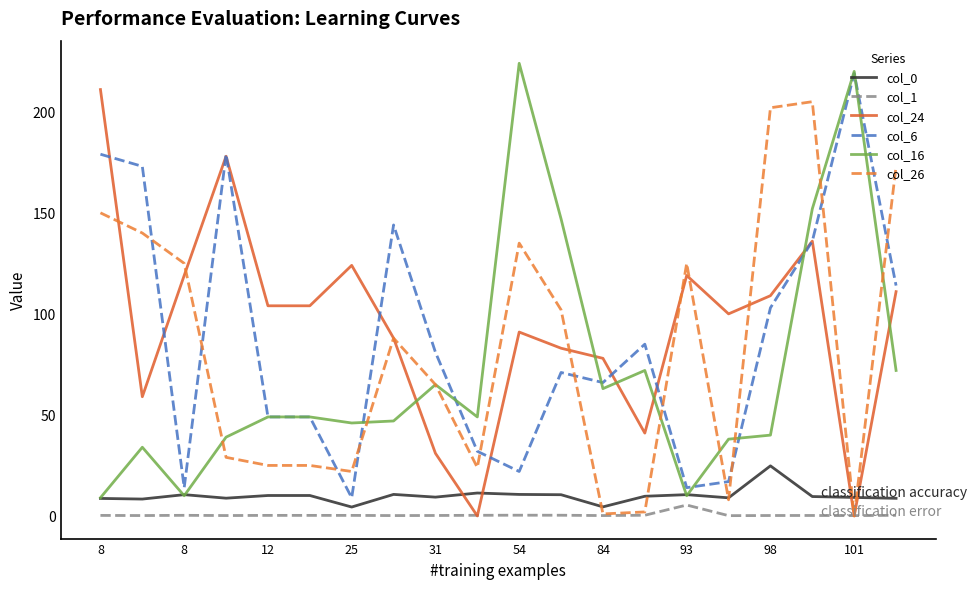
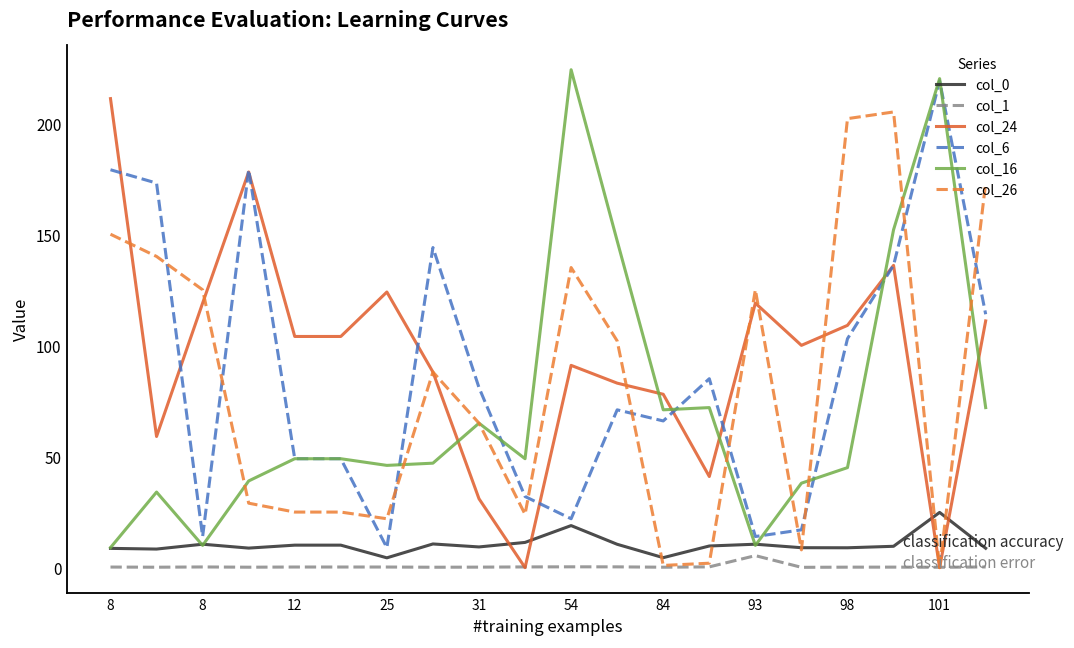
col_0, 54: 11 -> 19
col_16, 84: 63 -> 71
col_0, 98: 25 -> 9
col_16, 98: 40 -> 45
col_0, 101: 9 -> 25
